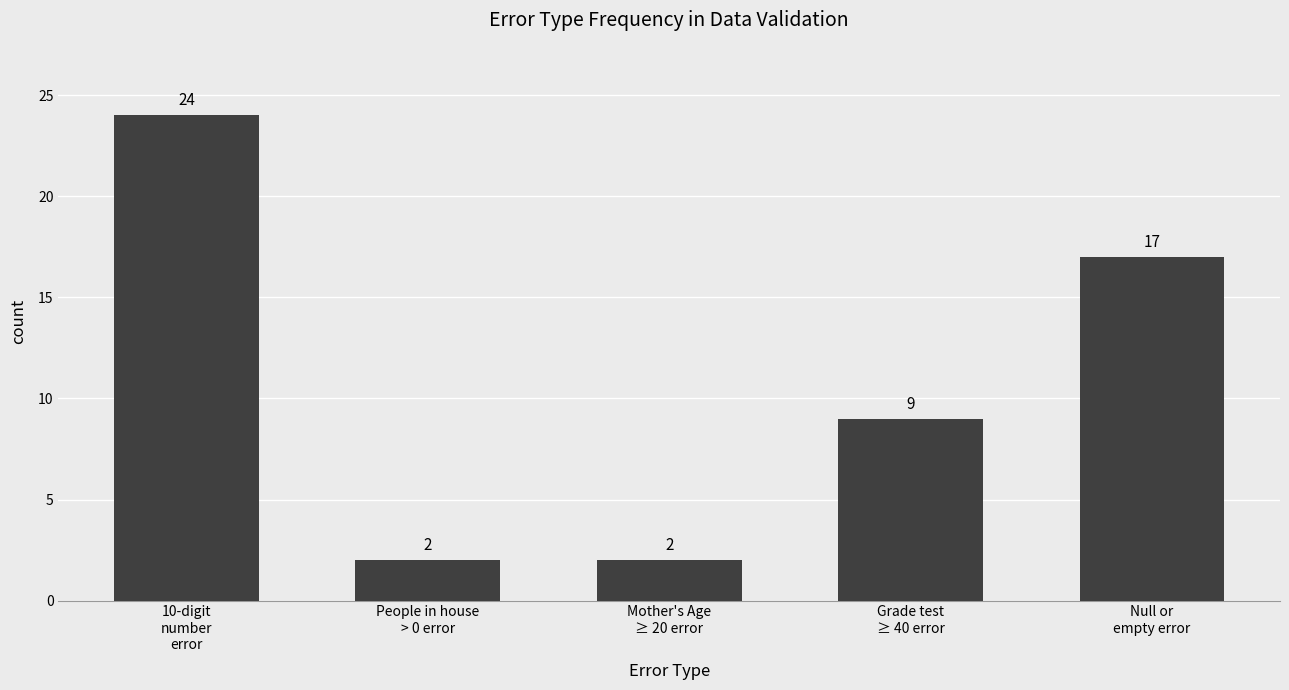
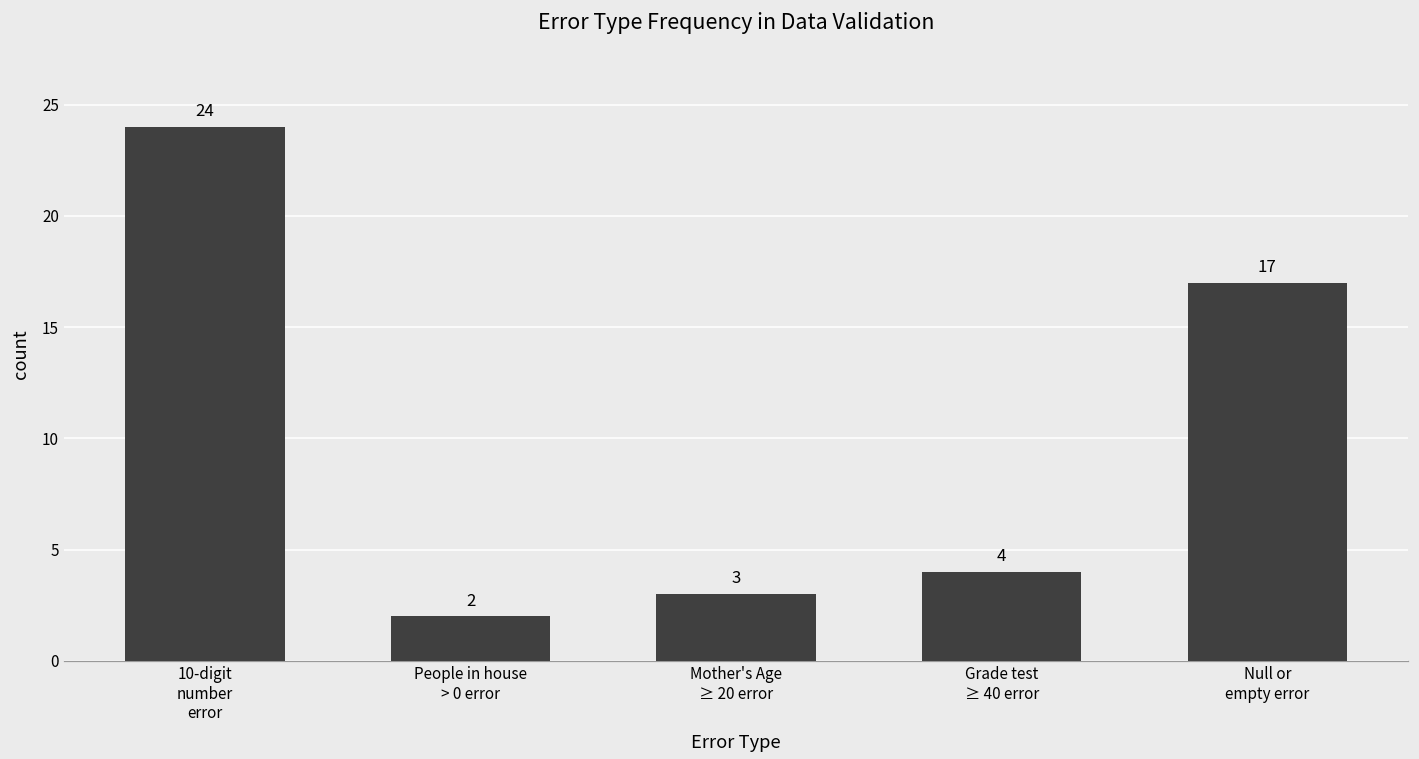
Mother's Age ≥ 20 error: 2 -> 3
Grade test ≥ 40 error: 9 -> 4
